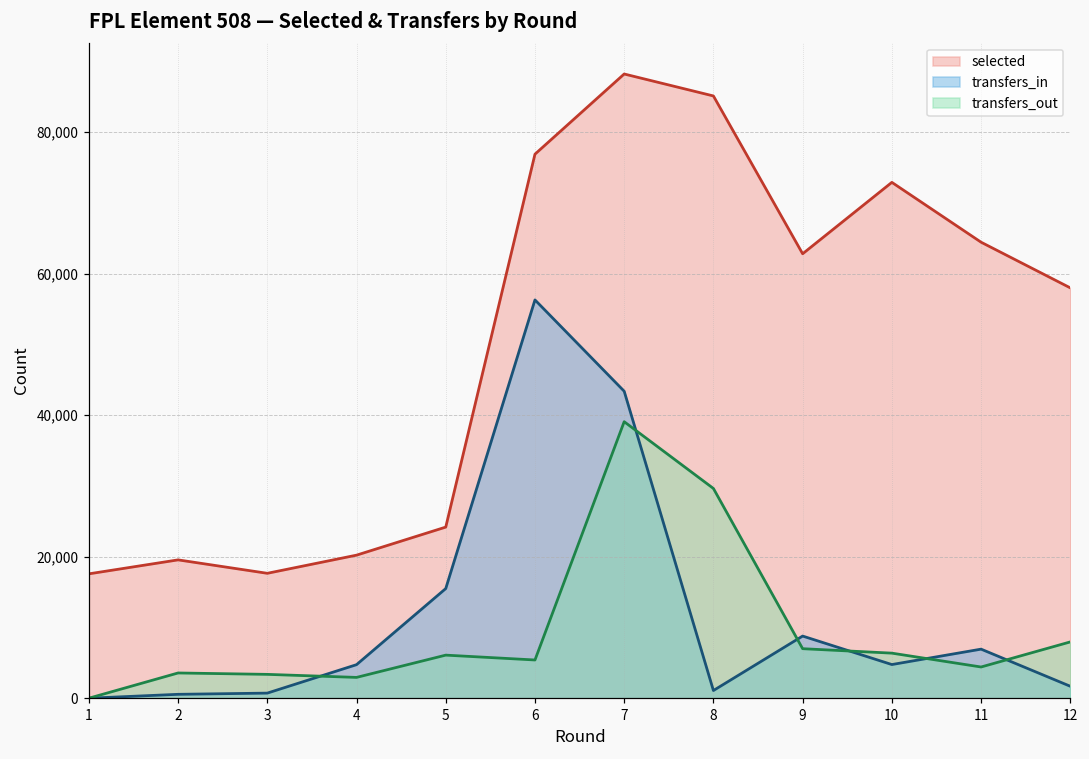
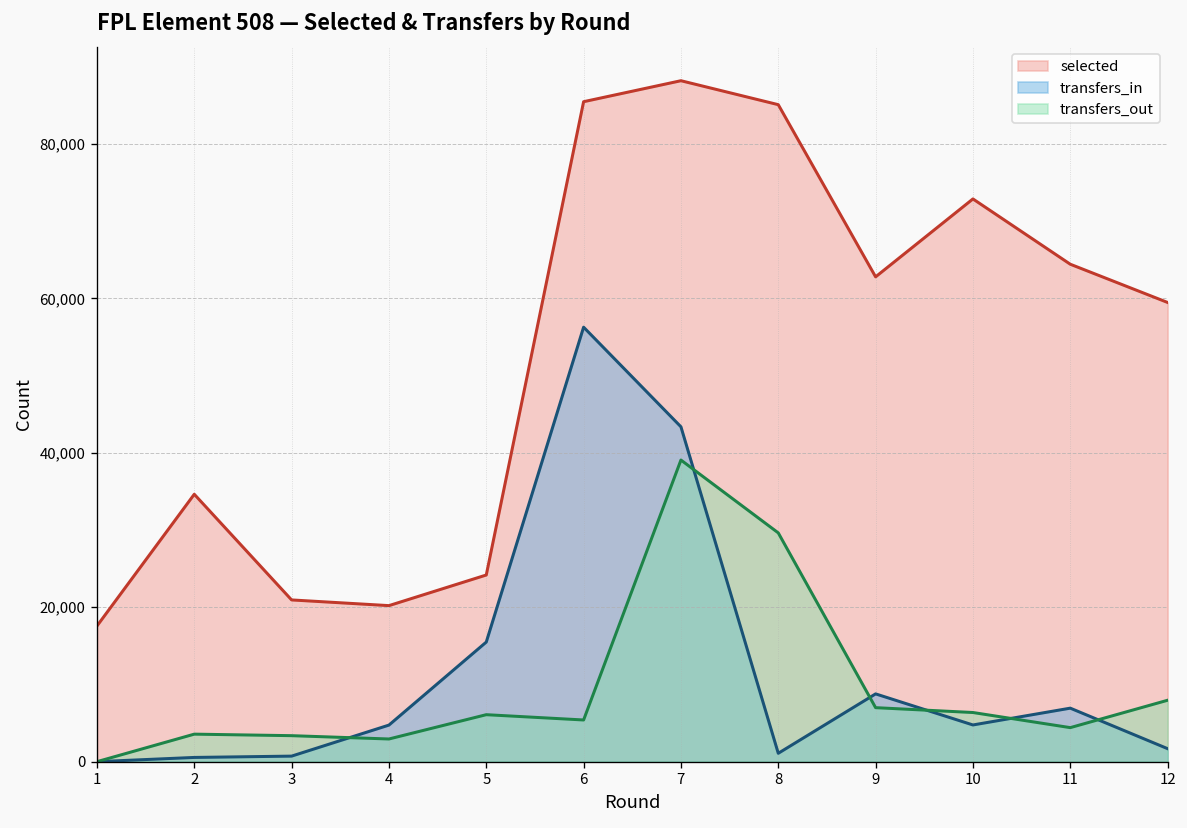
selected, 2: 20,000 -> 35,000
selected, 3: 18,000 -> 21,000
selected, 6: 77,000 -> 85,000
selected, 12: 58,000 -> 59,000
